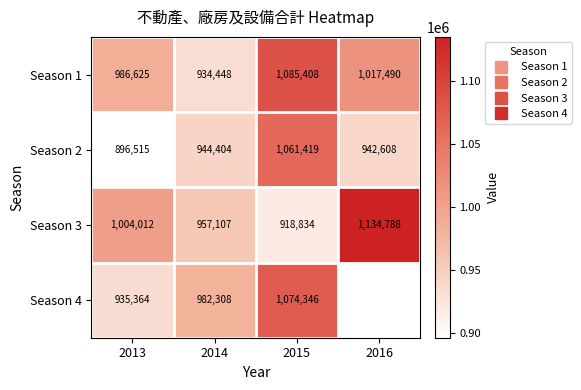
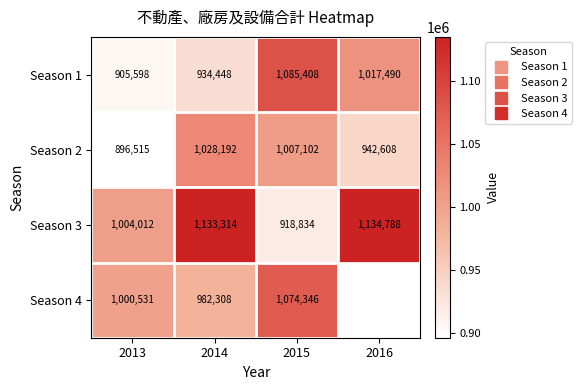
Season 1, 2013: 986,625 -> 905,598
Season 2, 2014: 944,404 -> 1,028,192
Season 2, 2015: 1,061,419 -> 1,007,102
Season 3, 2014: 957,107 -> 1,133,314
Season 4, 2013: 935,364 -> 1,000,531
